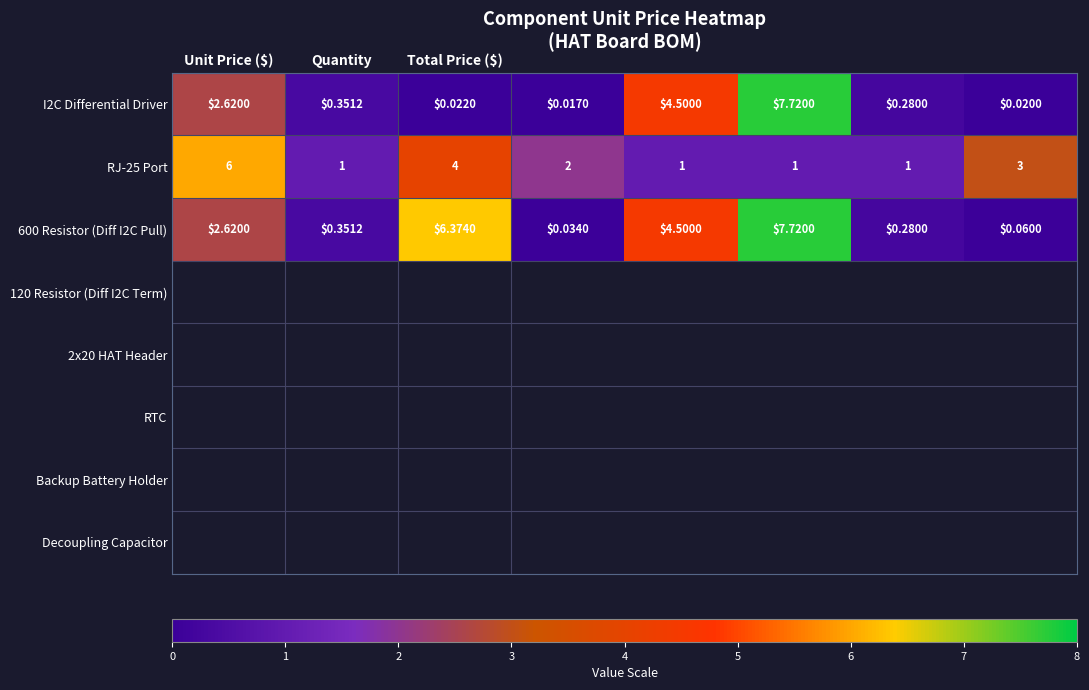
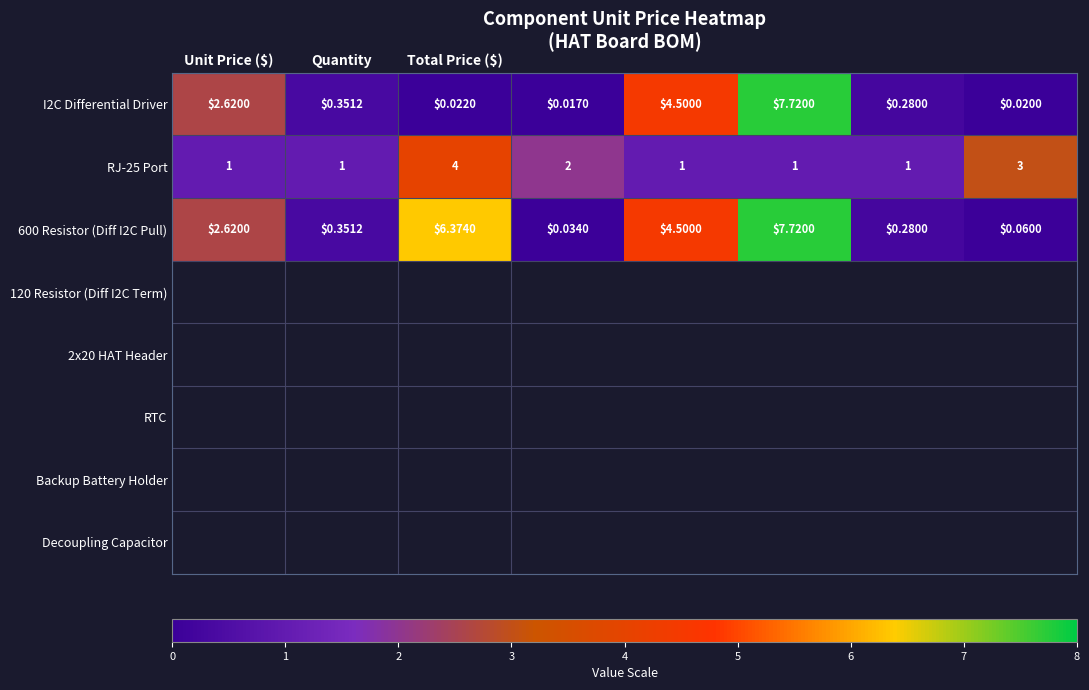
RJ-25 Port, Unit Price ($): 6 -> 1
